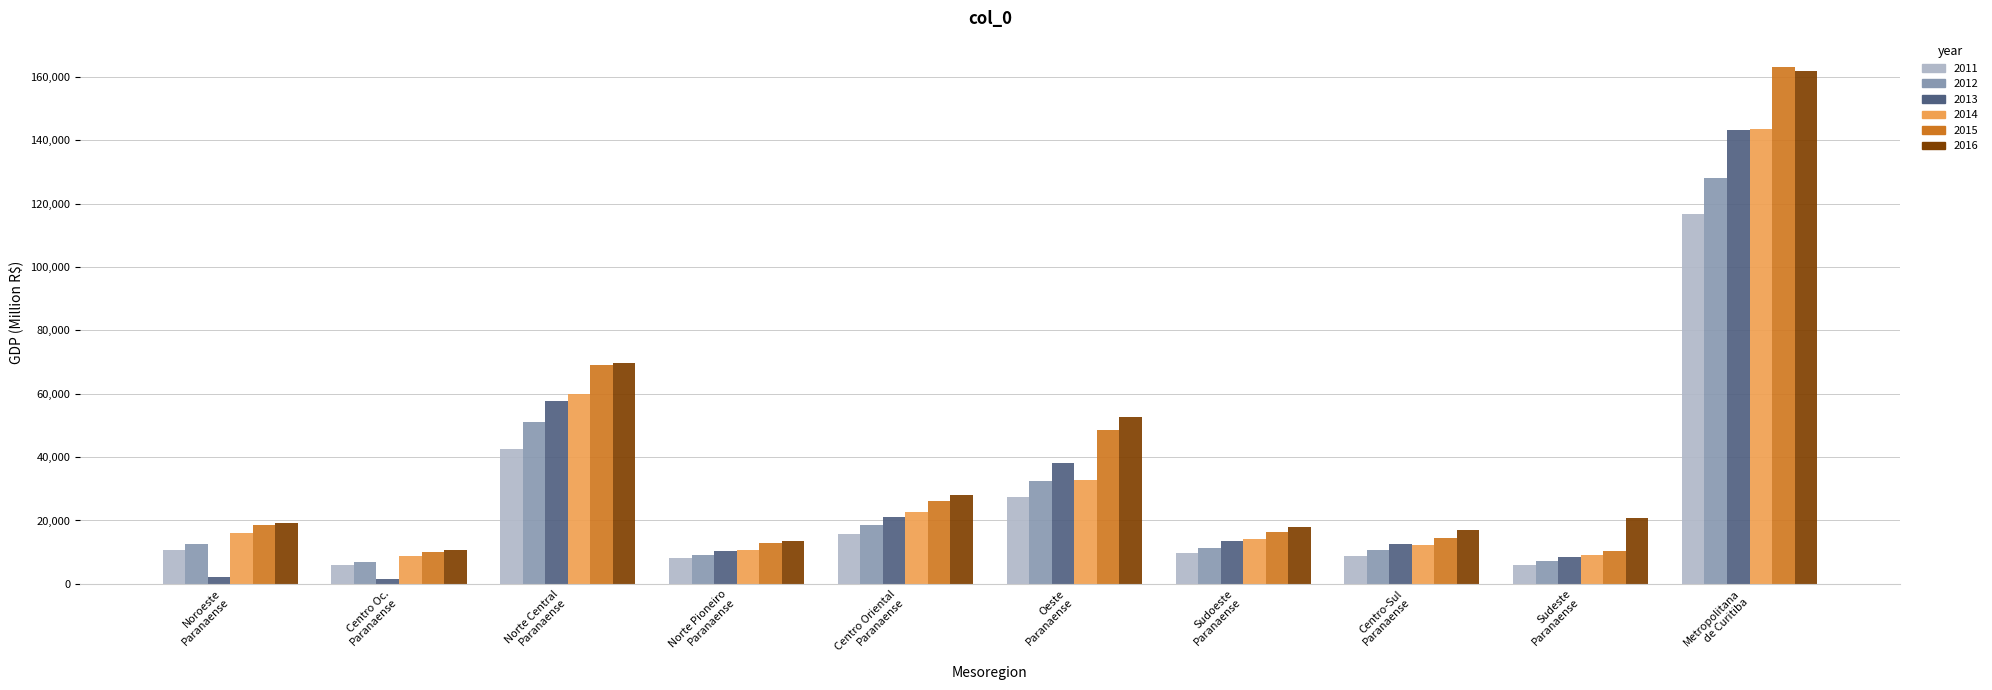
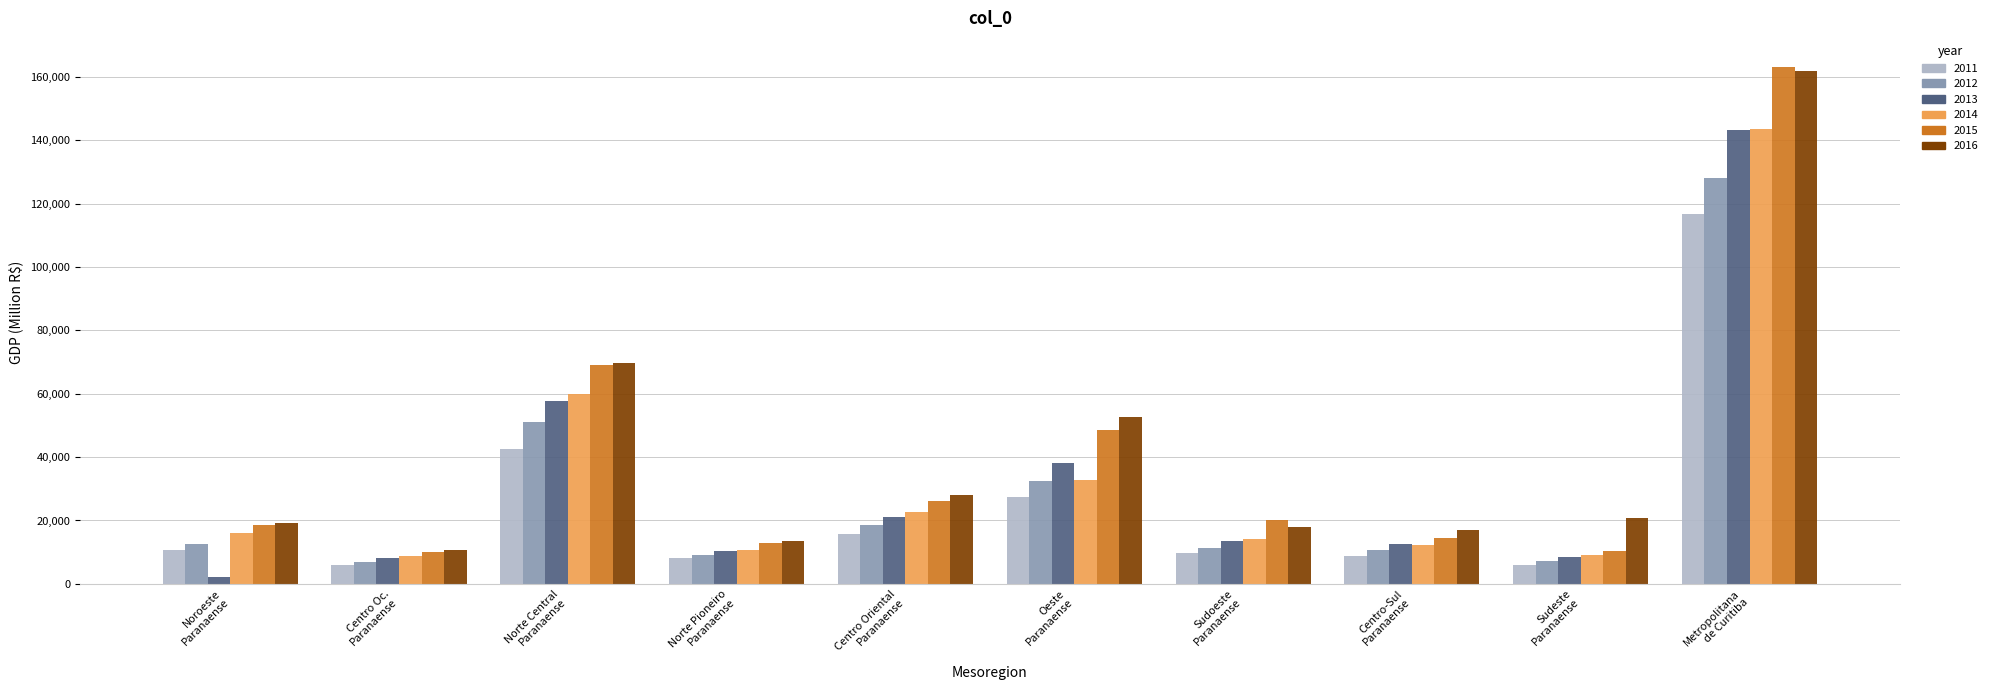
2013, Centro Oc. Paranaense: 2,000 -> 8,000
2015, Sudoeste Paranaense: 16,000 -> 20,000
